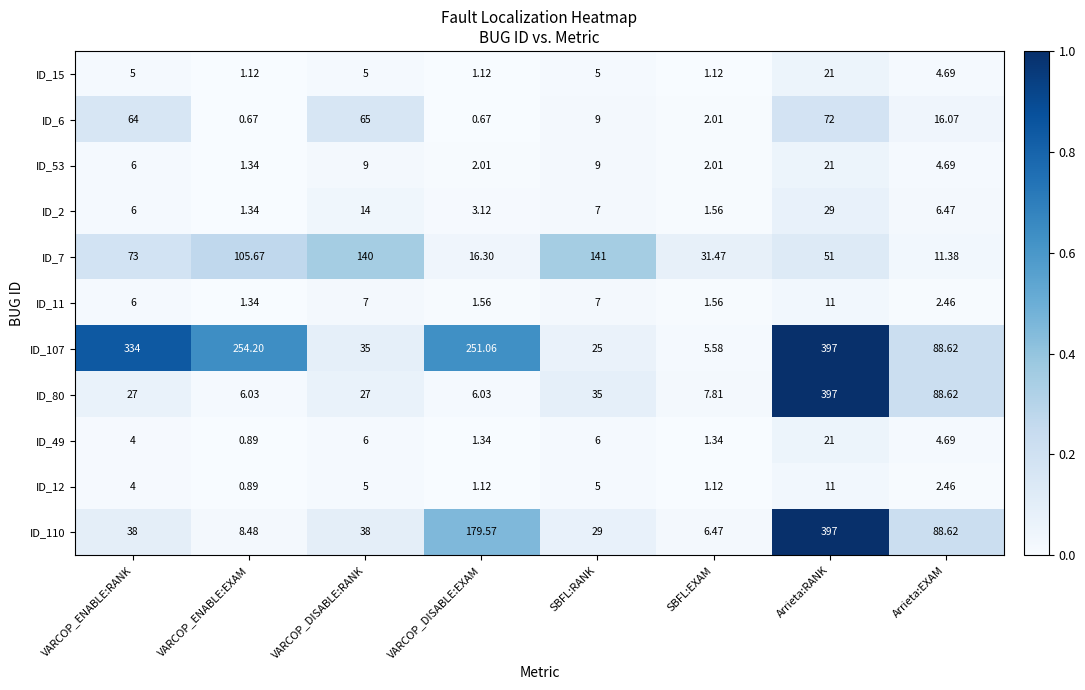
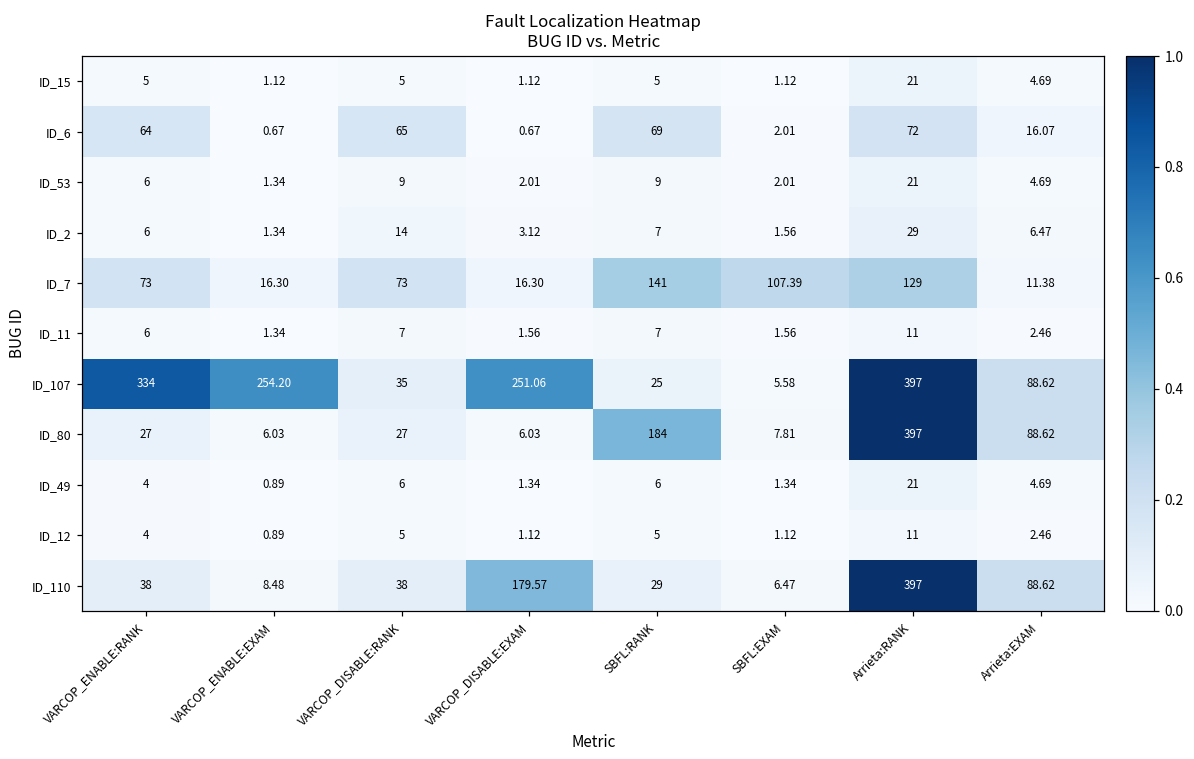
ID_6, SBFL:RANK: 9 -> 69
ID_7, VARCOP_ENABLE:EXAM: 105.67 -> 16.30
ID_7, VARCOP_DISABLE:RANK: 140 -> 73
ID_7, SBFL:EXAM: 31.47 -> 107.39
ID_7, Arrieta:RANK: 51 -> 129
ID_80, SBFL:RANK: 35 -> 184
